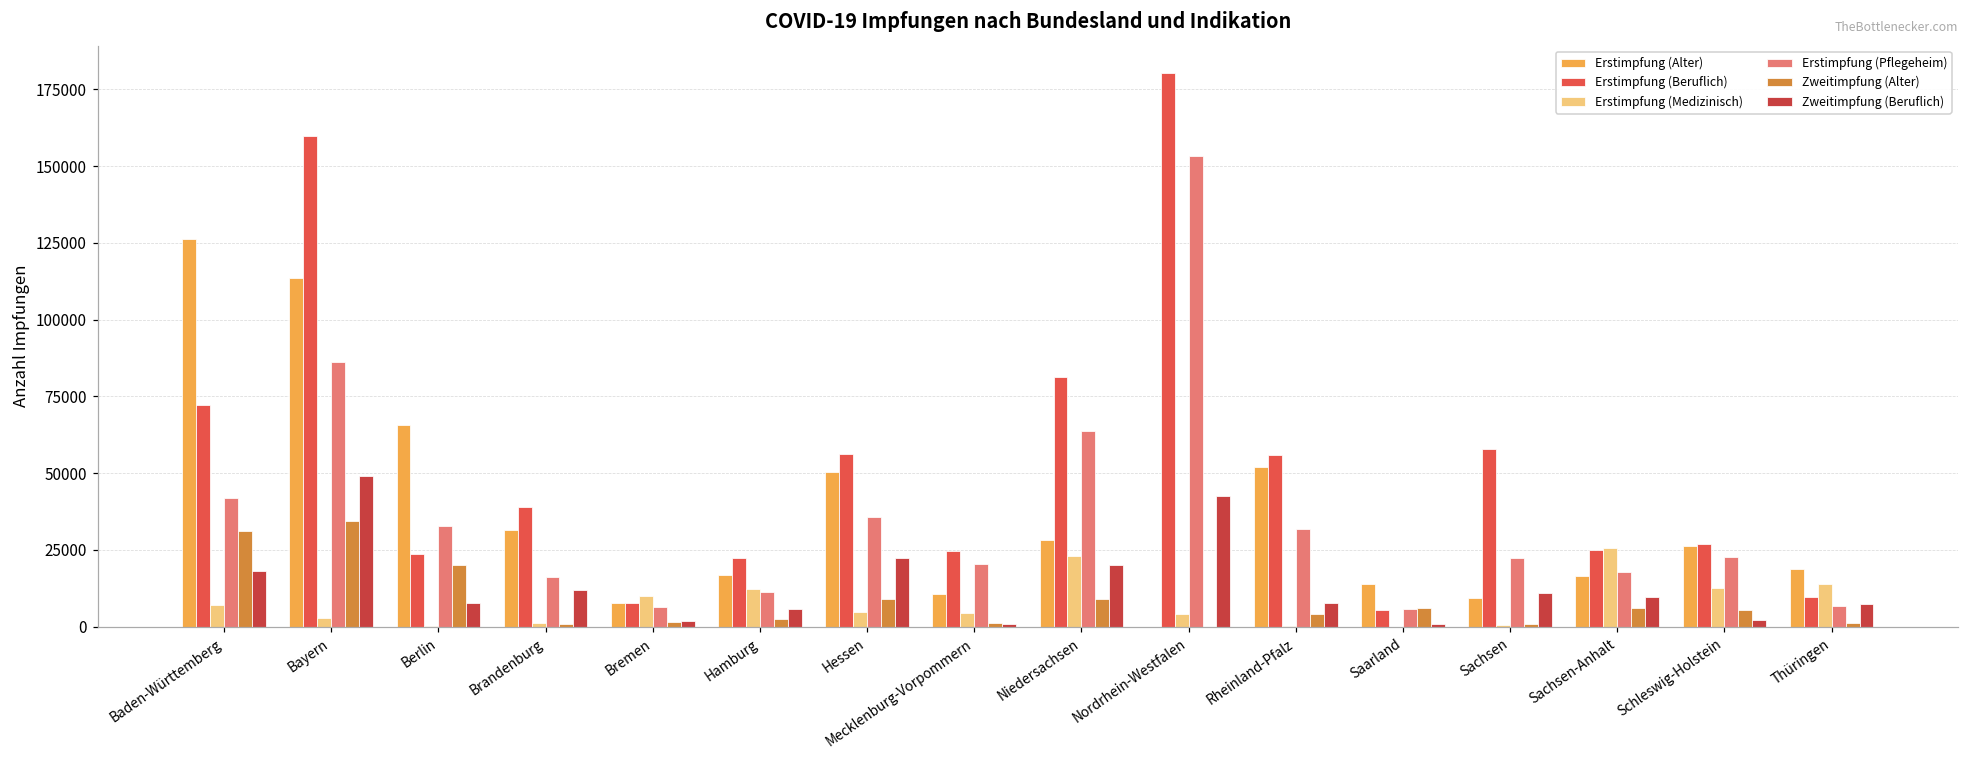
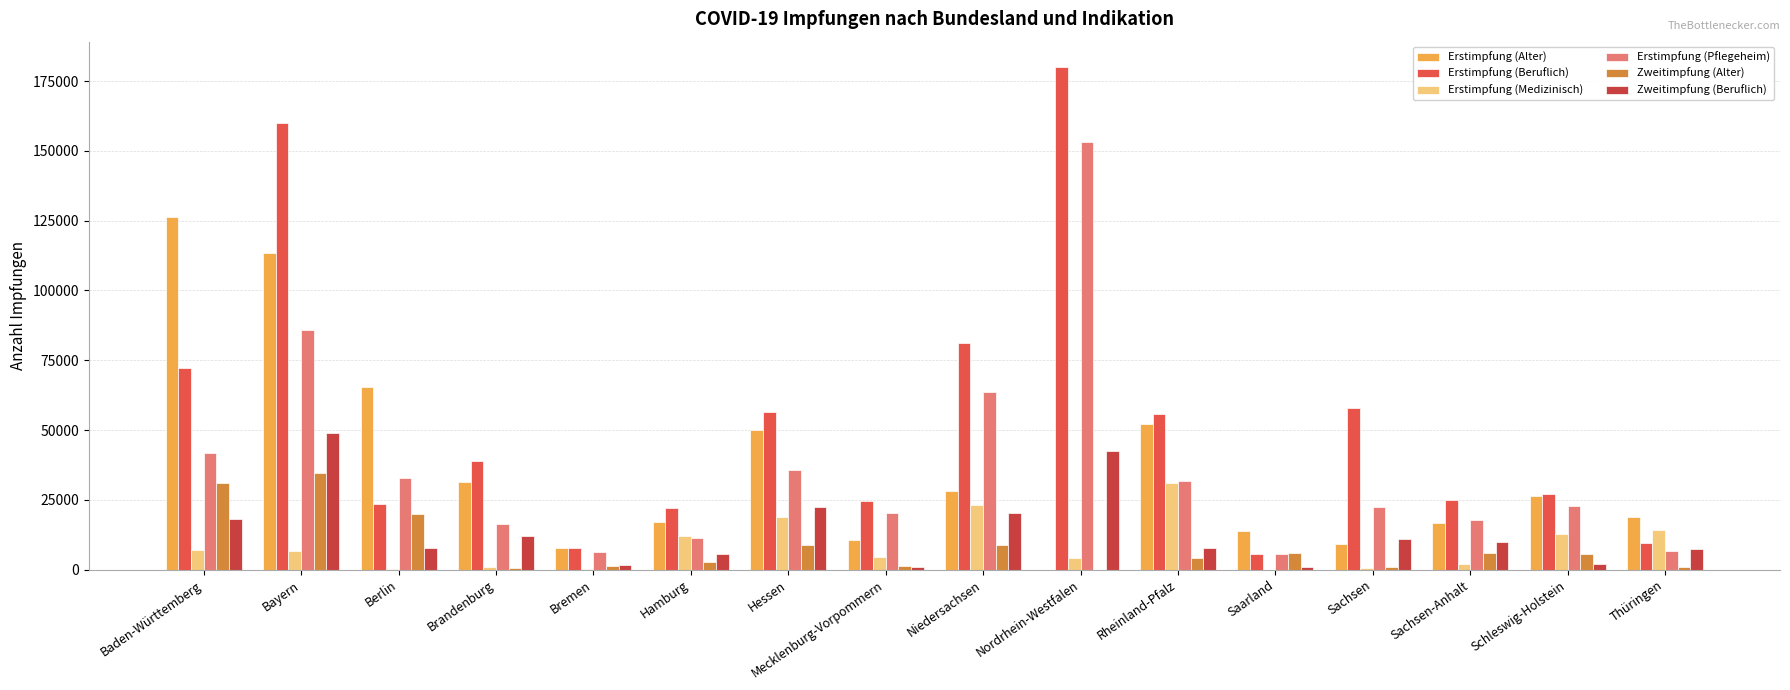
Erstimpfung (Medizinisch), Bayern: 3000 -> 7000
Erstimpfung (Medizinisch), Bremen: 10000 -> 0
Erstimpfung (Medizinisch), Hessen: 5000 -> 19000
Erstimpfung (Medizinisch), Rheinland-Pfalz: 0 -> 31000
Erstimpfung (Medizinisch), Sachsen-Anhalt: 26000 -> 2000
